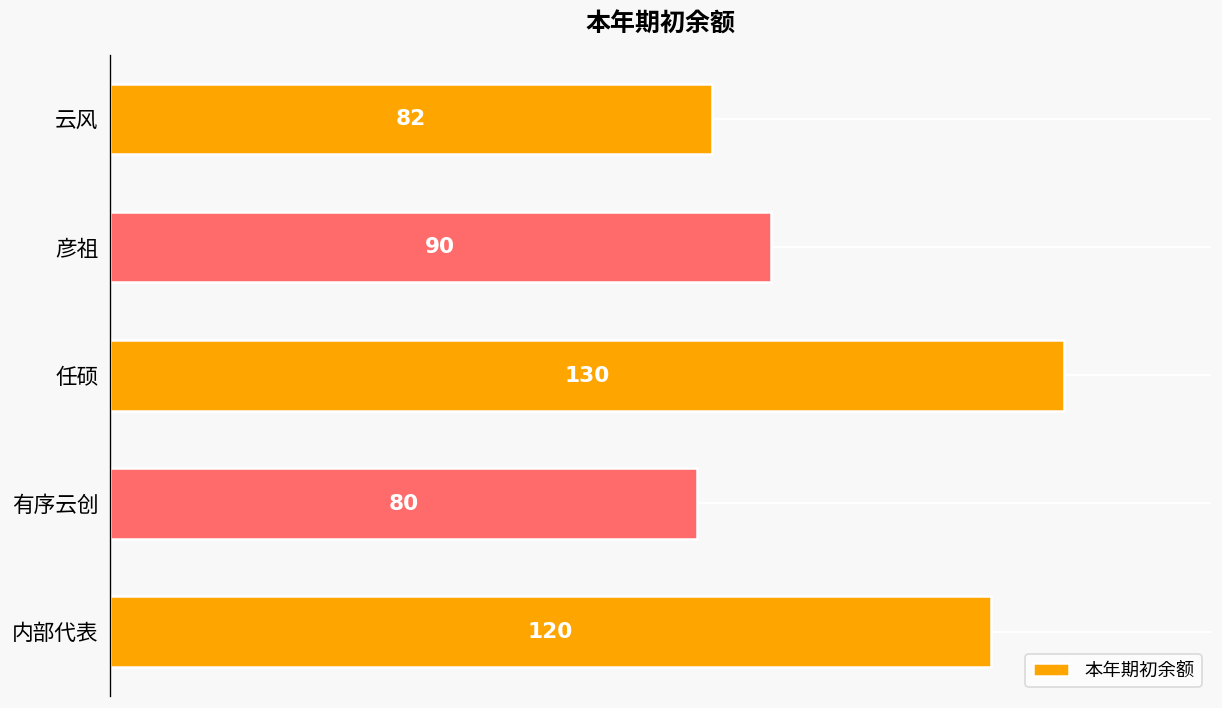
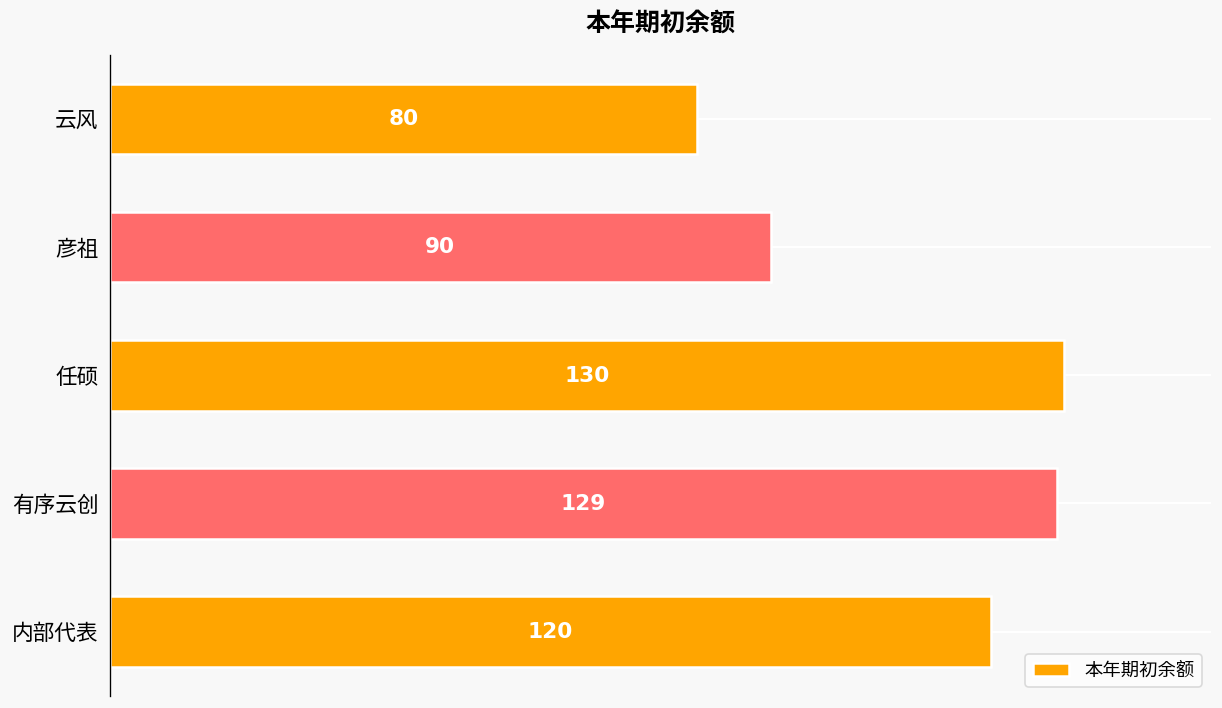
云风: 82 -> 80
有序云创: 80 -> 129
